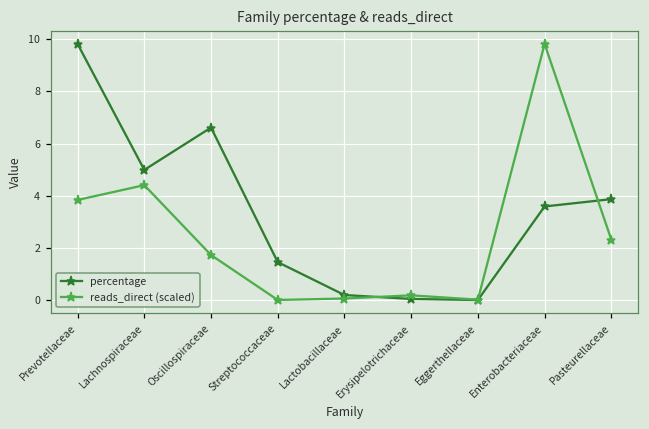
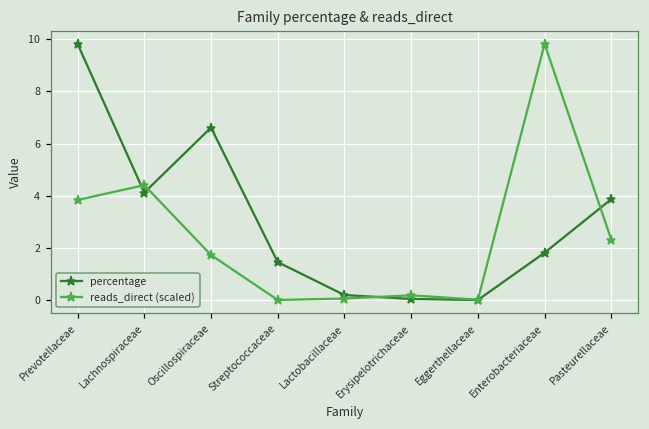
percentage, Lachnospiraceae: 5.0 -> 4.1
percentage, Enterobacteriaceae: 3.6 -> 1.8
